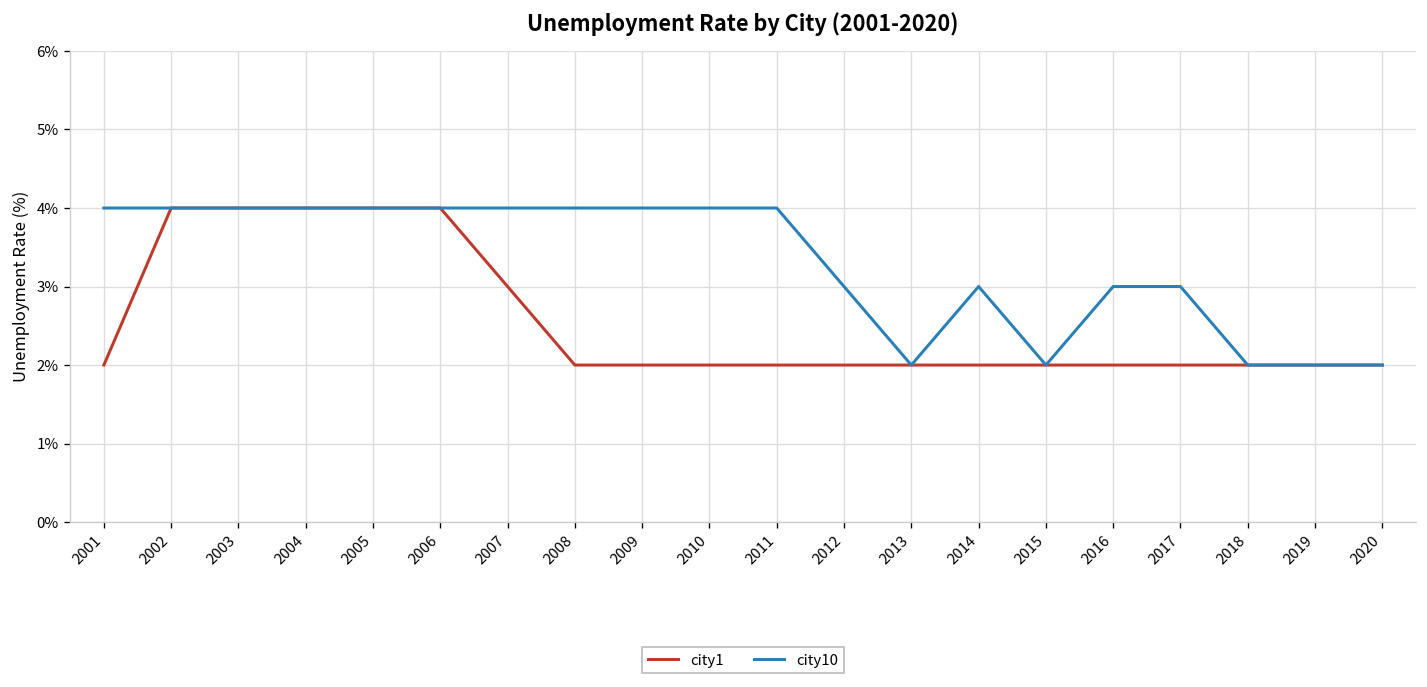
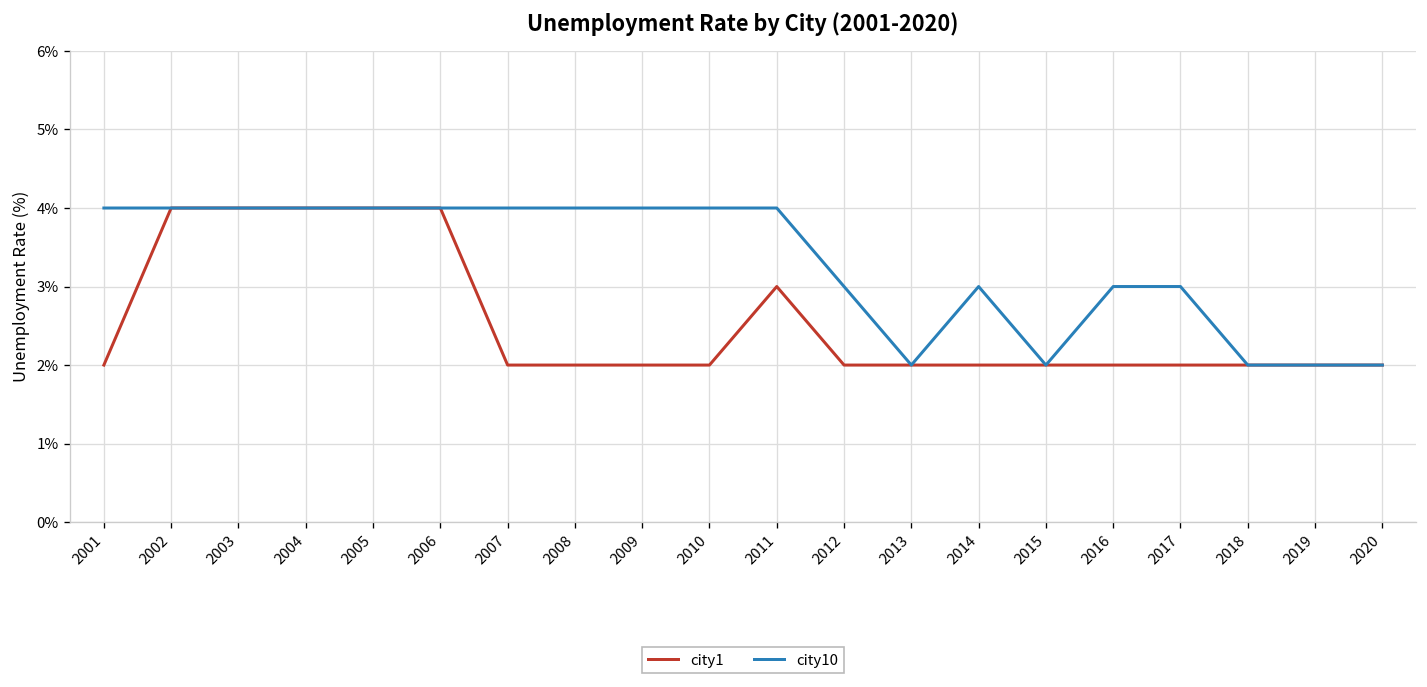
city1, 2007: 3% -> 2%
city1, 2011: 2% -> 3%
